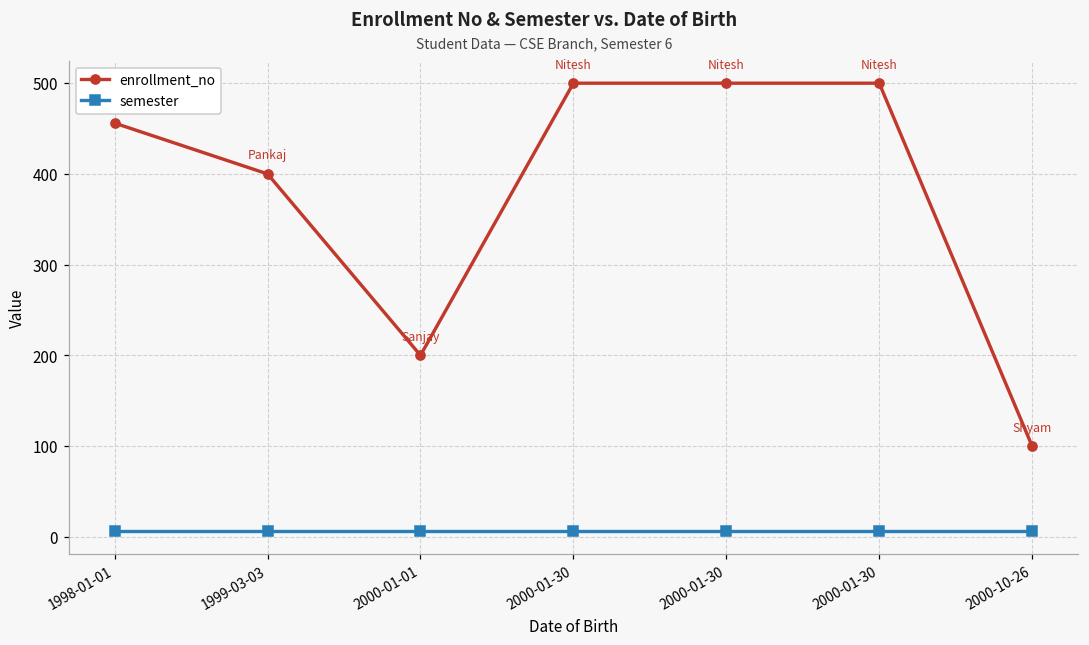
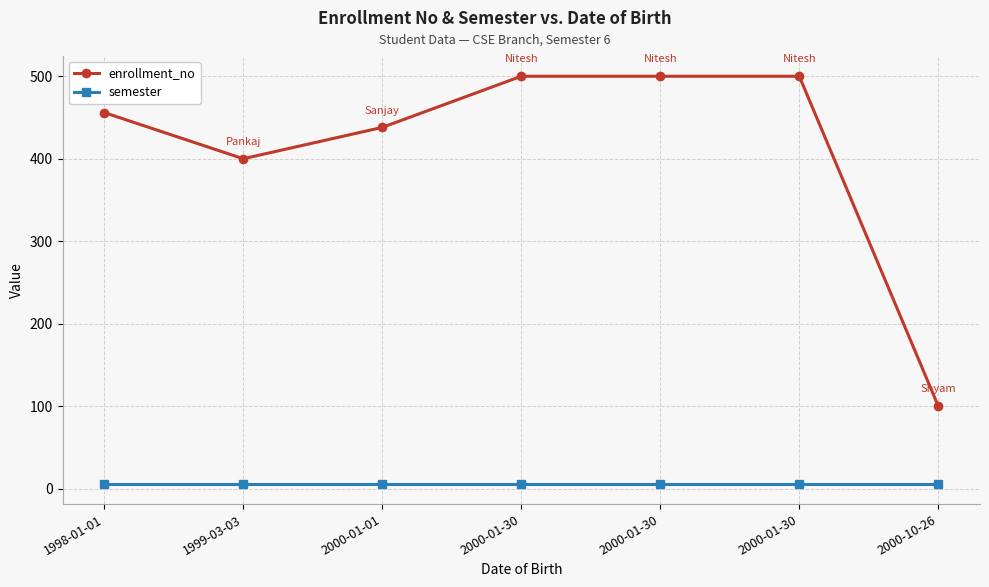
enrollment_no, 2000-01-01: 200 -> 440
